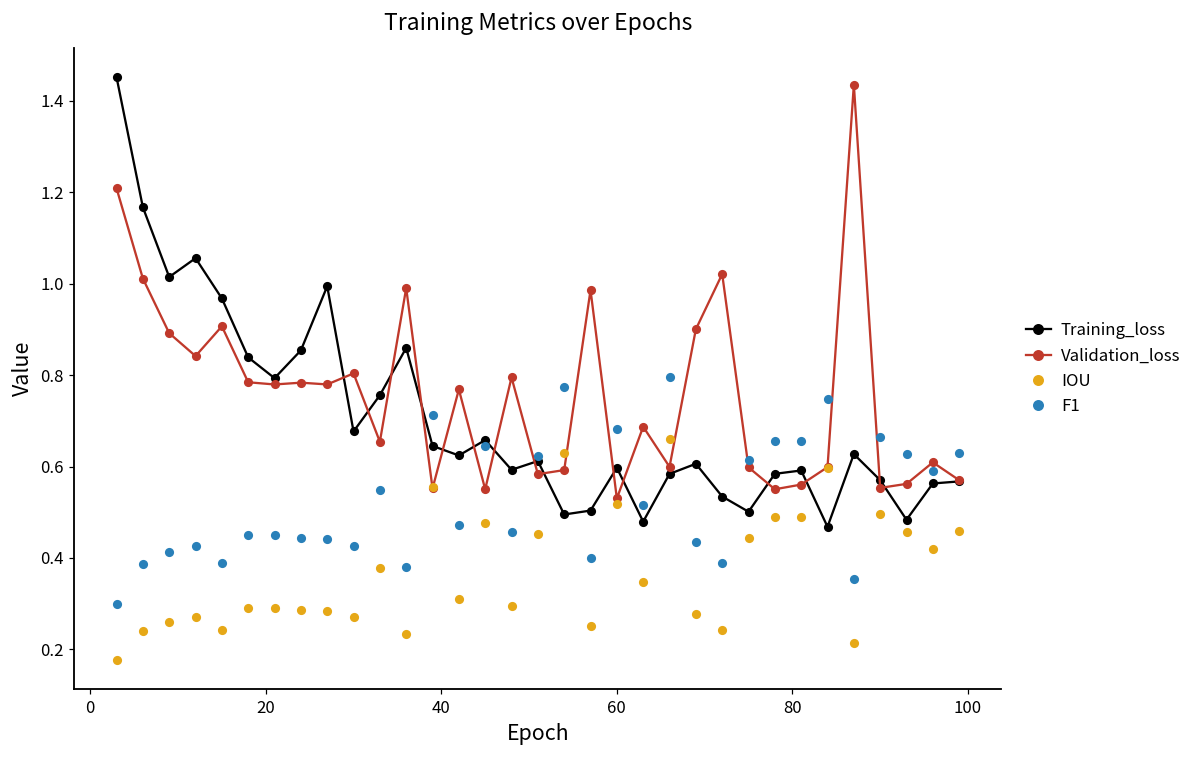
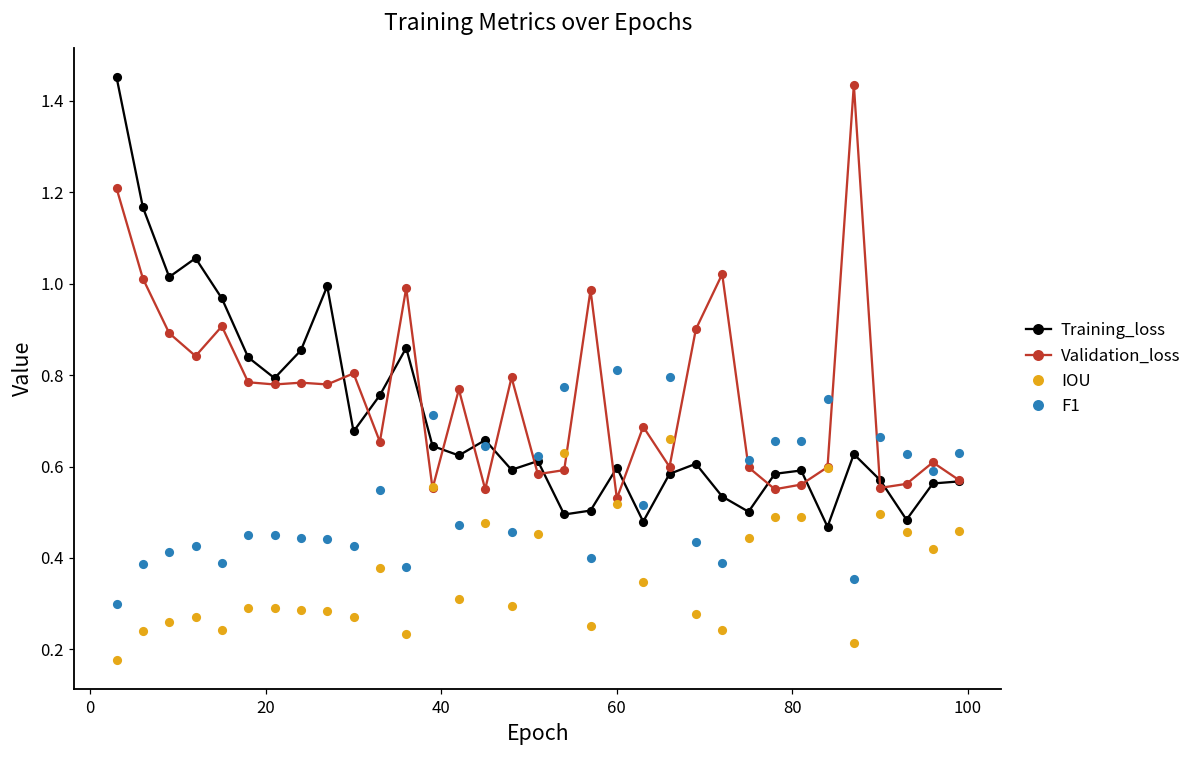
F1, 60: 0.68 -> 0.81
